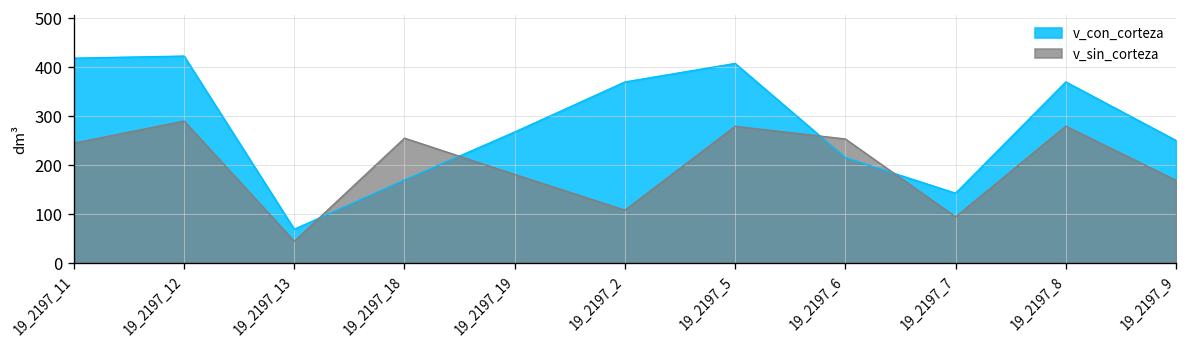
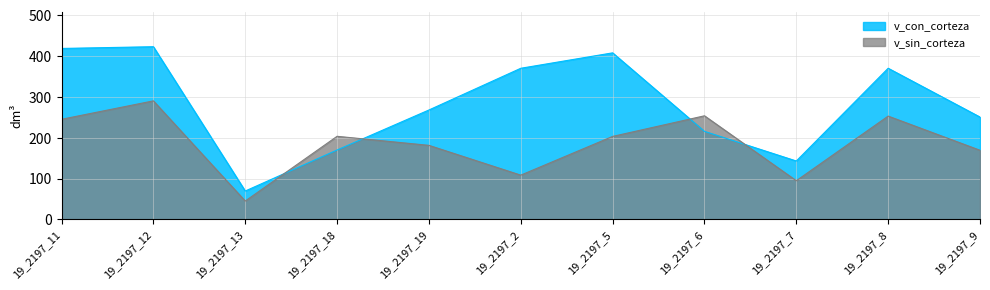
v_sin_corteza, 19_2197_18: 260 -> 200
v_sin_corteza, 19_2197_5: 280 -> 200
v_sin_corteza, 19_2197_8: 280 -> 250
